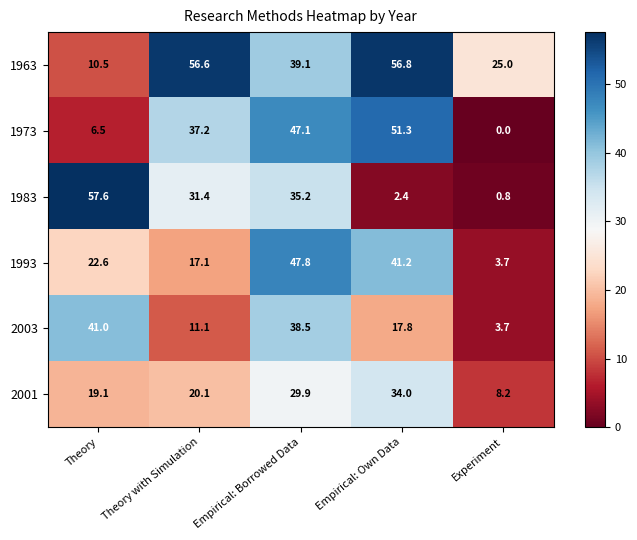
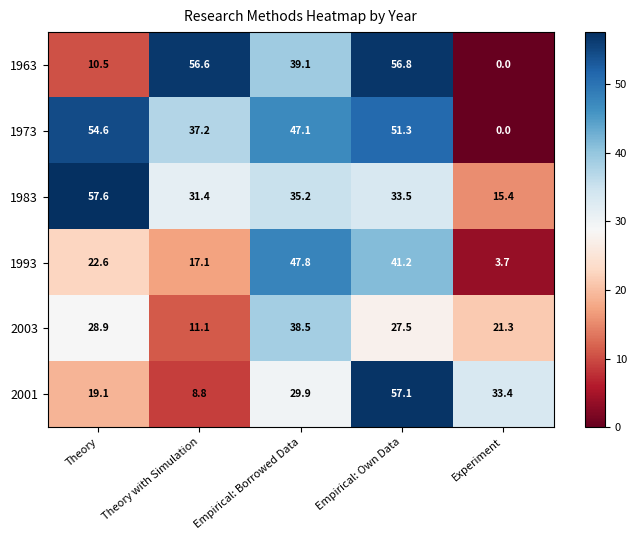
1963, Experiment: 25.0 -> 0.0
1973, Theory: 6.5 -> 54.6
1983, Empirical: Own Data: 2.4 -> 33.5
1983, Experiment: 0.8 -> 15.4
2003, Theory: 41.0 -> 28.9
2003, Empirical: Own Data: 17.8 -> 27.5
2003, Experiment: 3.7 -> 21.3
2001, Theory with Simulation: 20.1 -> 8.8
2001, Empirical: Own Data: 34.0 -> 57.1
2001, Experiment: 8.2 -> 33.4
